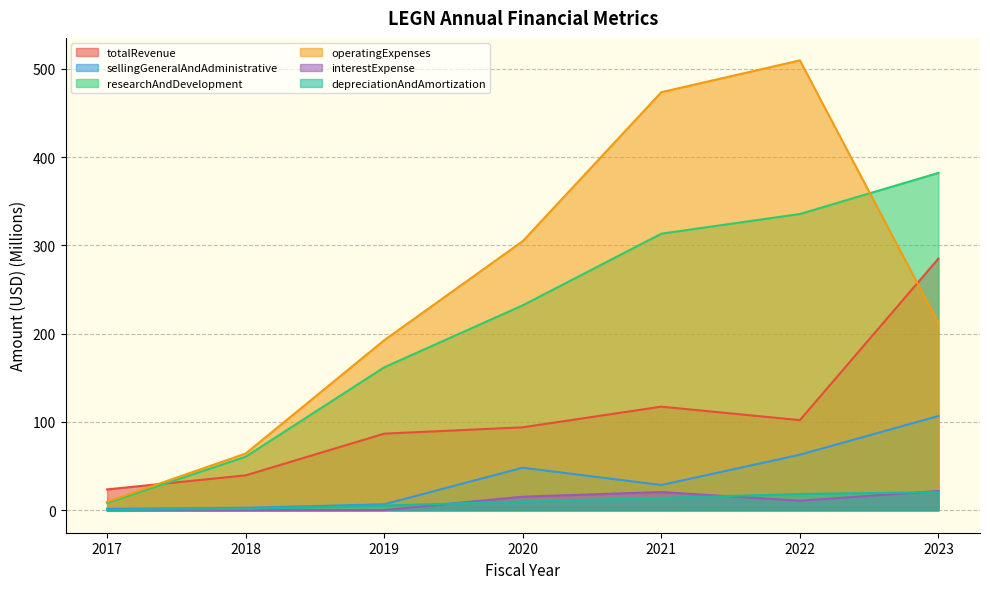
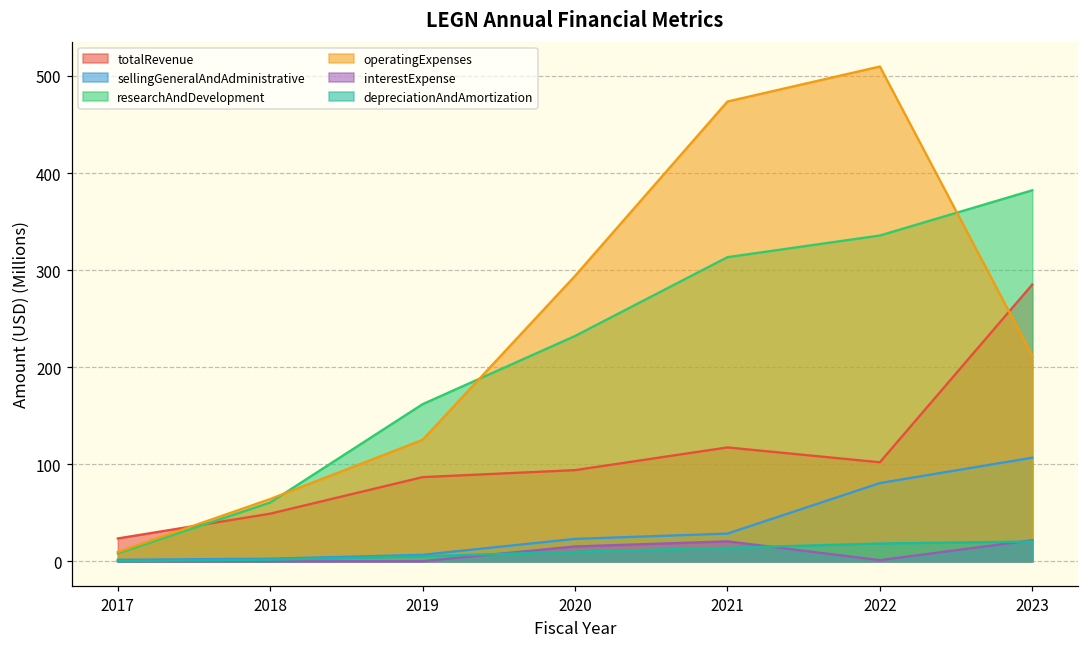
totalRevenue, 2018: 40 -> 50
operatingExpenses, 2019: 190 -> 130
sellingGeneralAndAdministrative, 2020: 50 -> 20
operatingExpenses, 2020: 300 -> 290
sellingGeneralAndAdministrative, 2022: 60 -> 80
interestExpense, 2022: 10 -> 0
